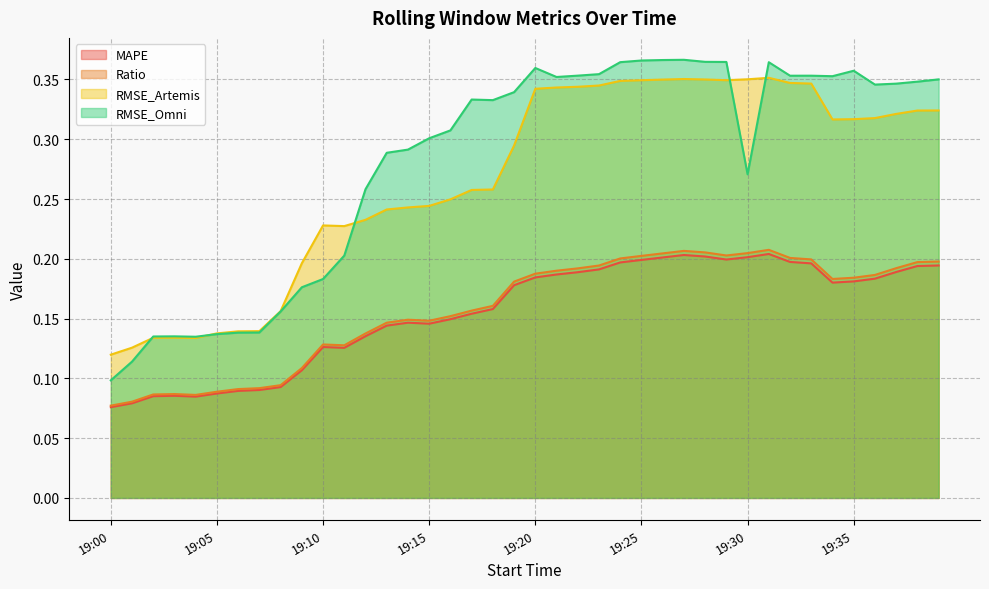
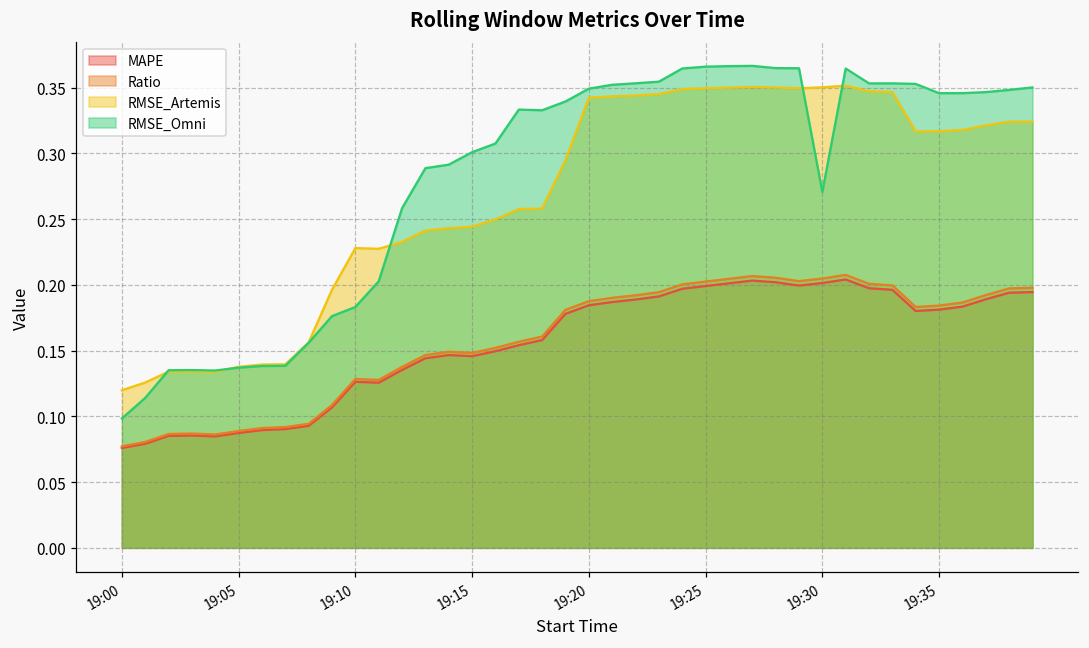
RMSE_Omni, 19:20: 0.360 -> 0.349
RMSE_Omni, 19:35: 0.357 -> 0.346
